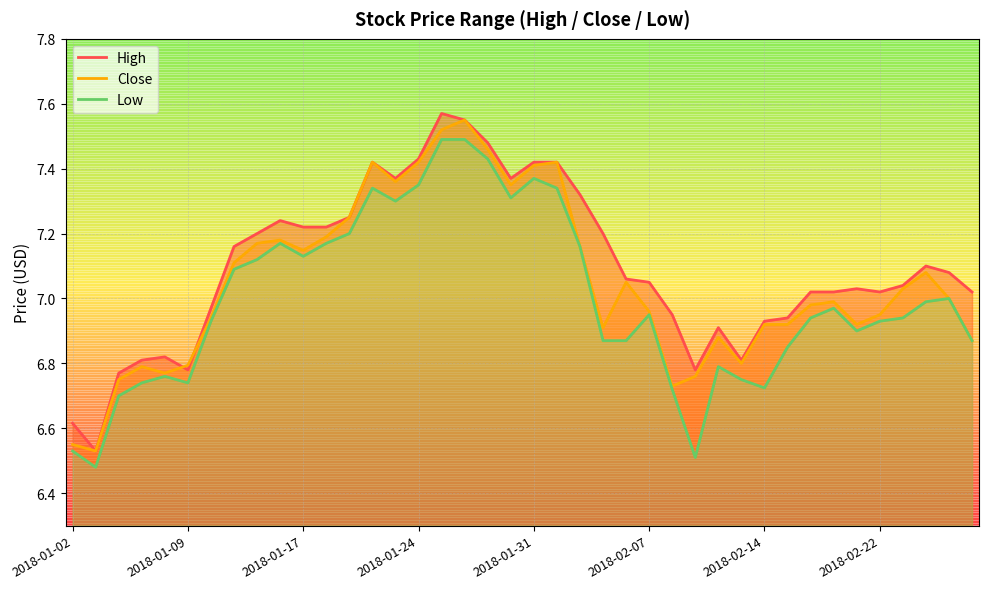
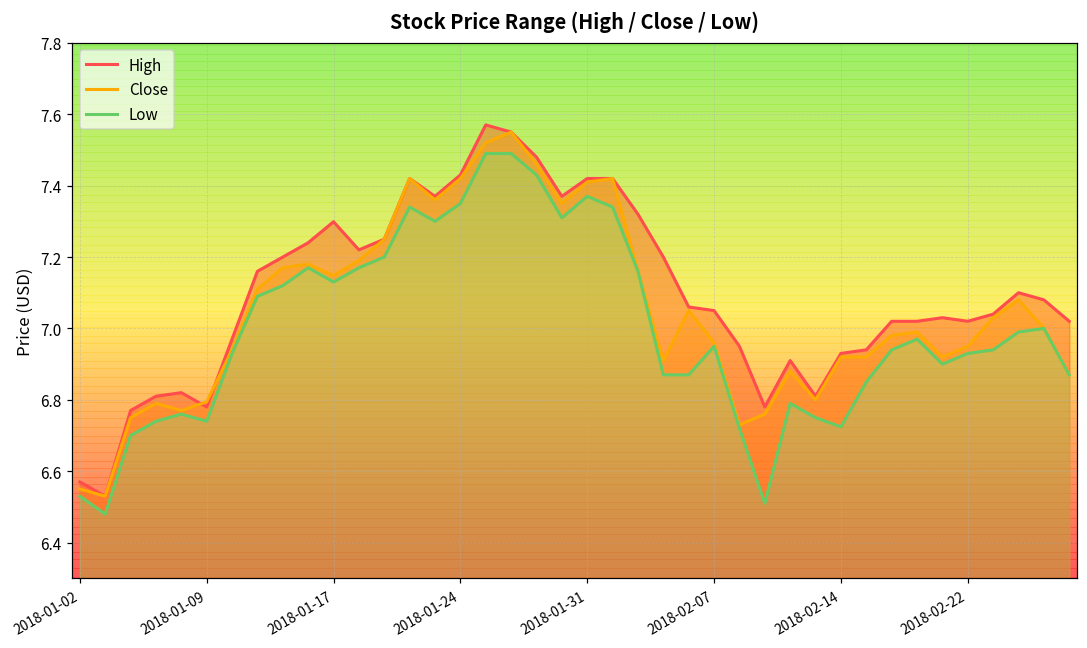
High, 2018-01-02: 6.62 -> 6.57
High, 2018-01-17: 7.22 -> 7.30
